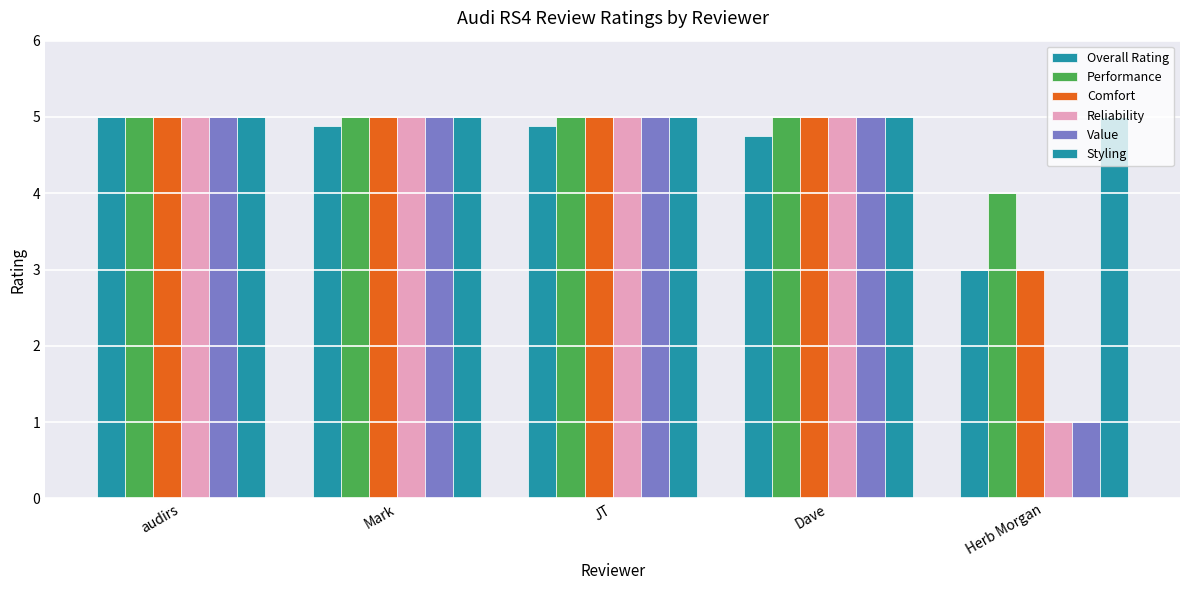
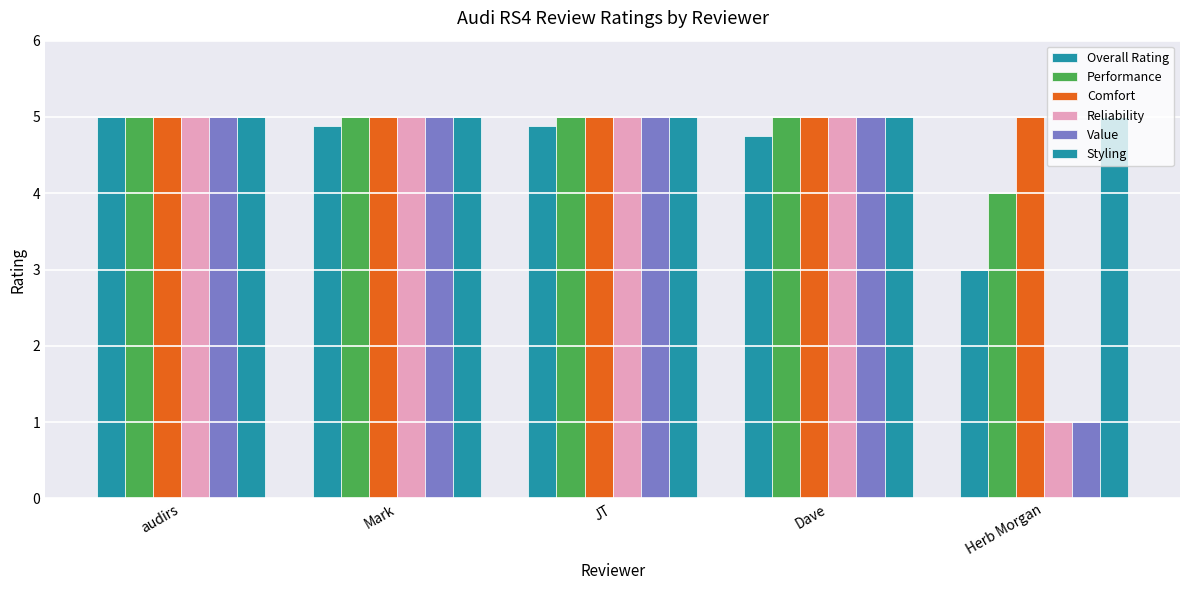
Comfort, Herb Morgan: 3 -> 5
